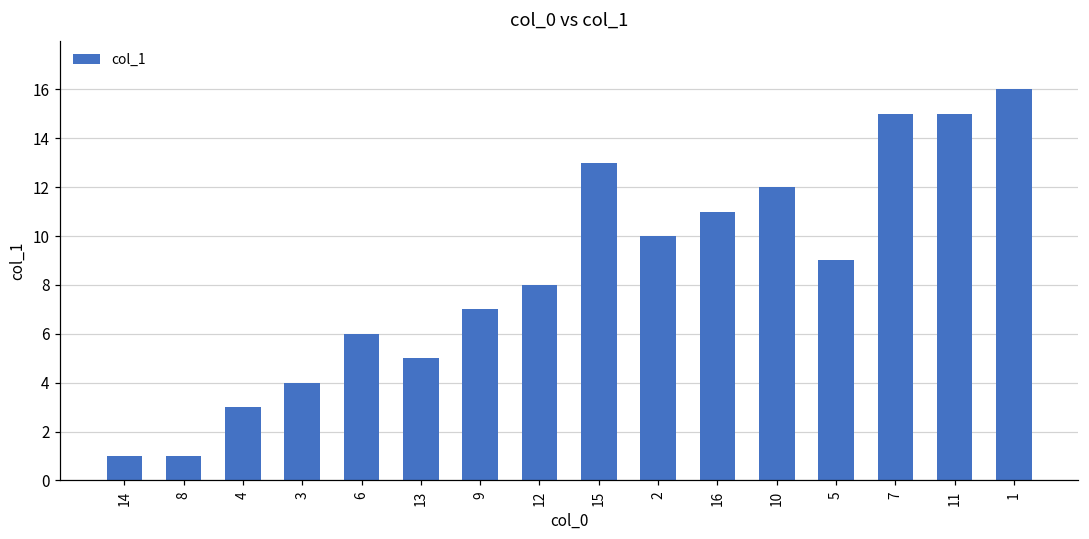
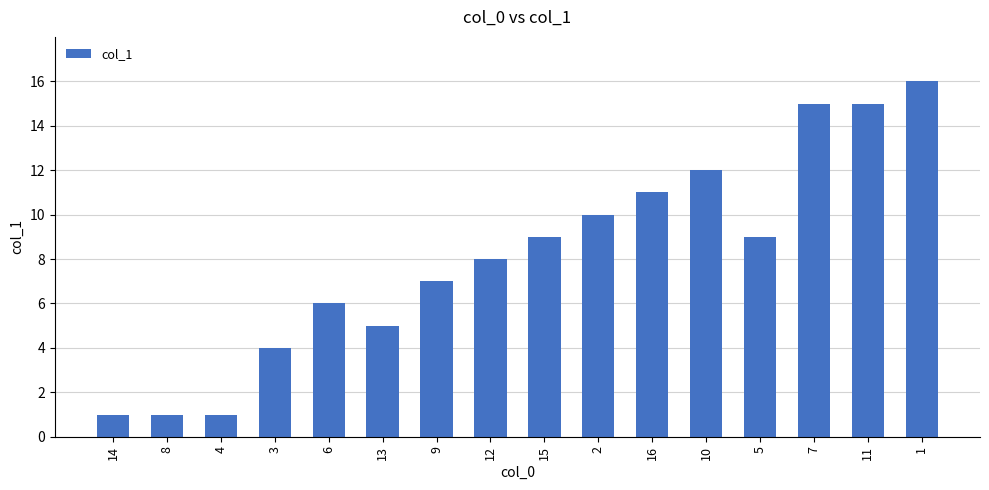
4: 3 -> 1
15: 13 -> 9
